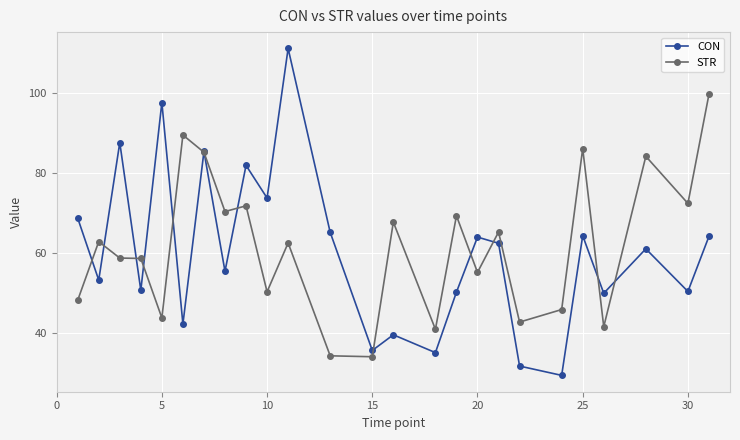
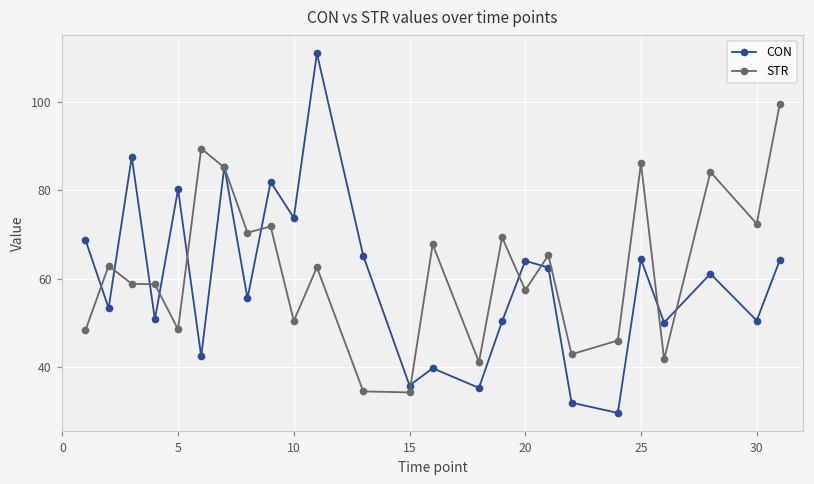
CON, 5: 98 -> 80
STR, 5: 44 -> 48
STR, 20: 55 -> 57
